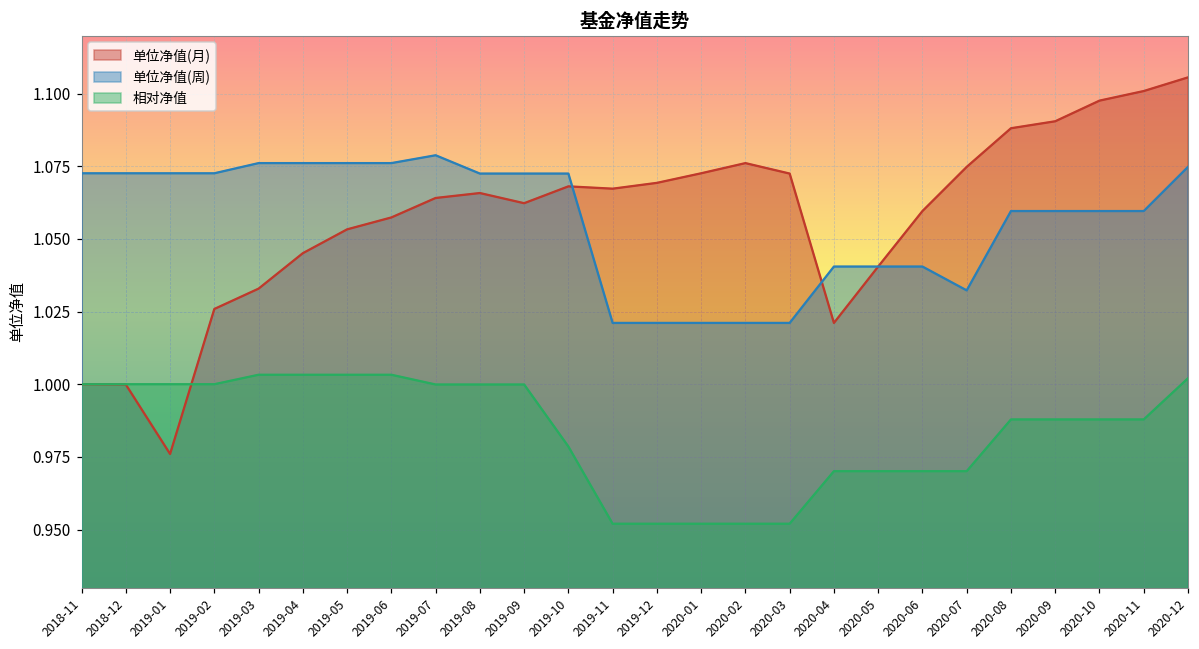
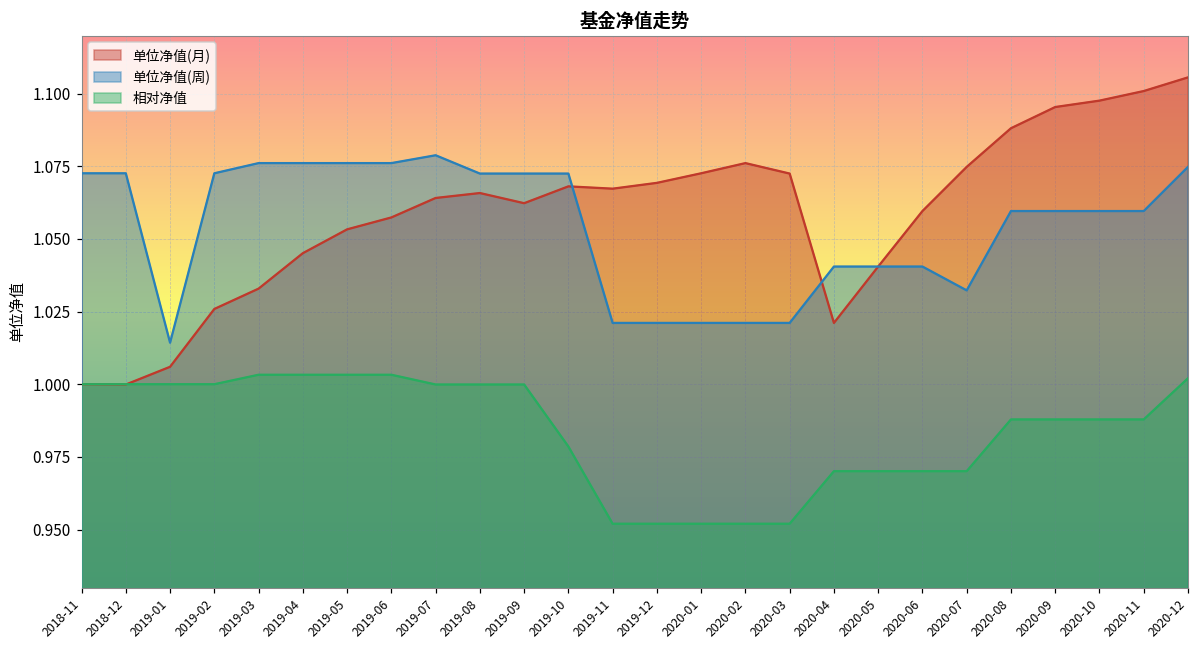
单位净值(月), 2019-01: 0.976 -> 1.006
单位净值(周), 2019-01: 1.073 -> 1.014
单位净值(月), 2020-09: 1.091 -> 1.095
